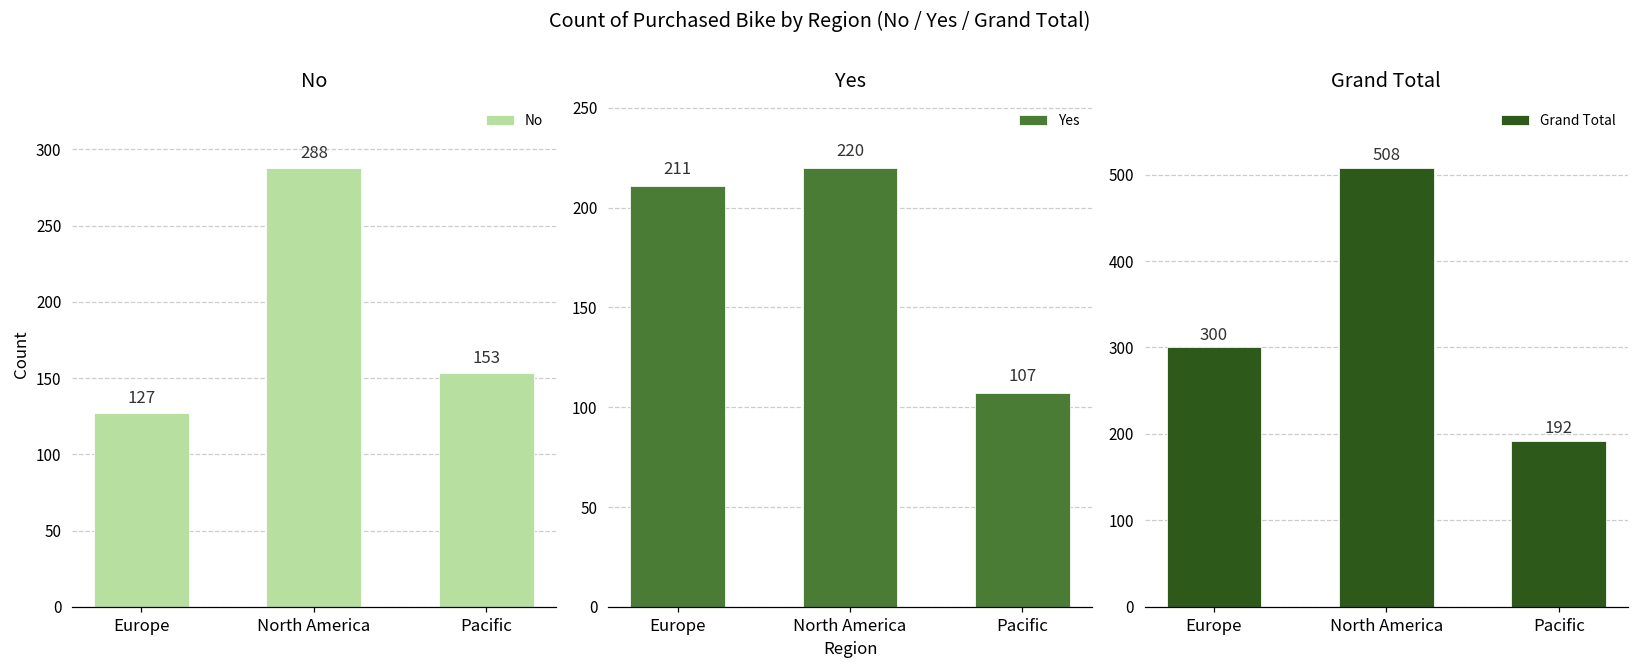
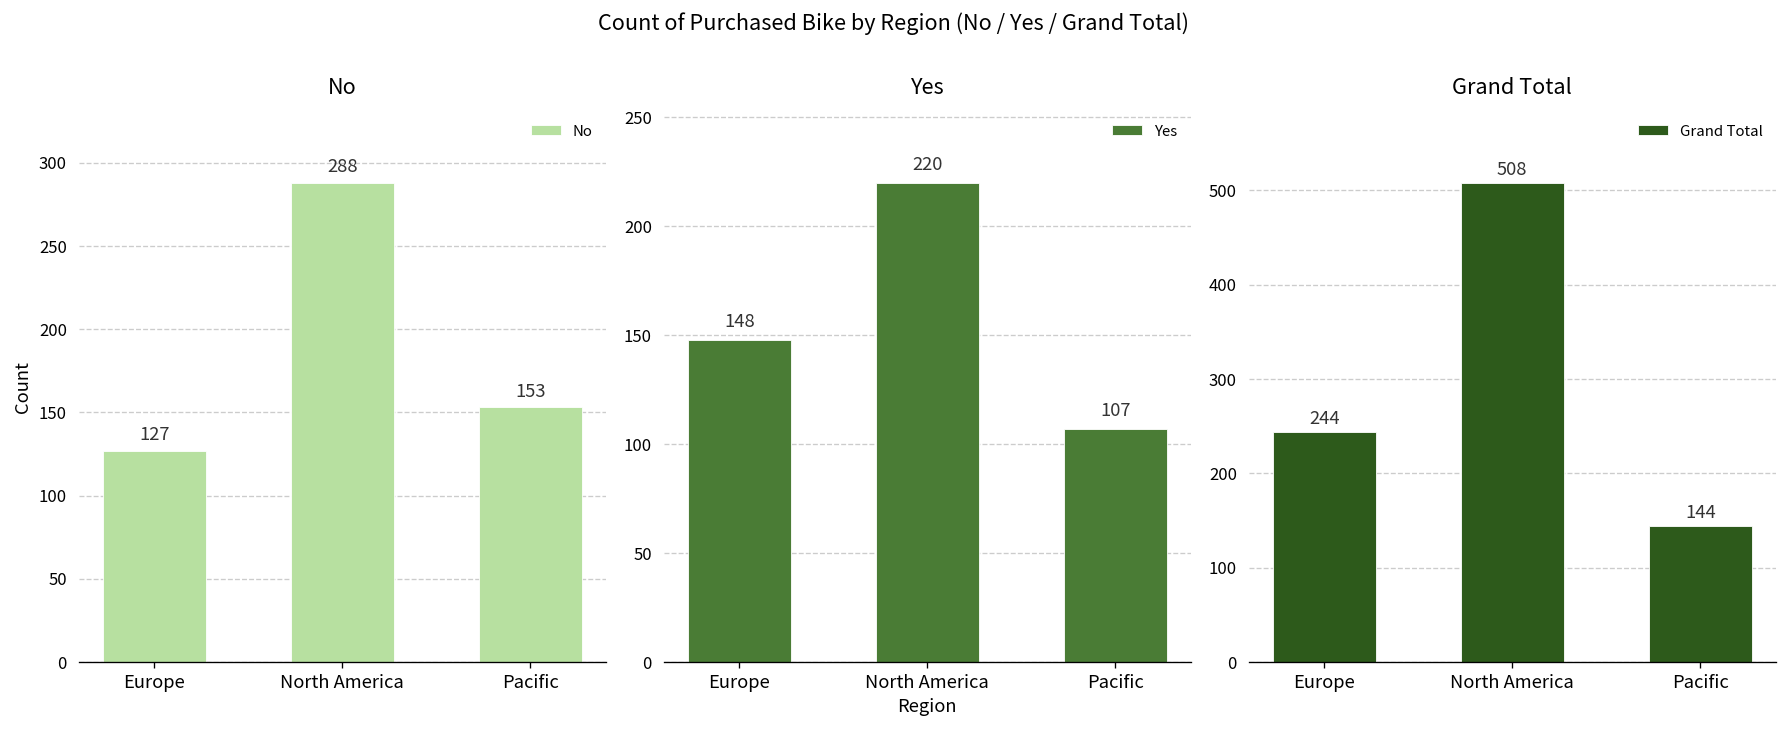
Yes, Europe: 211 -> 148
Grand Total, Europe: 300 -> 244
Grand Total, Pacific: 192 -> 144
